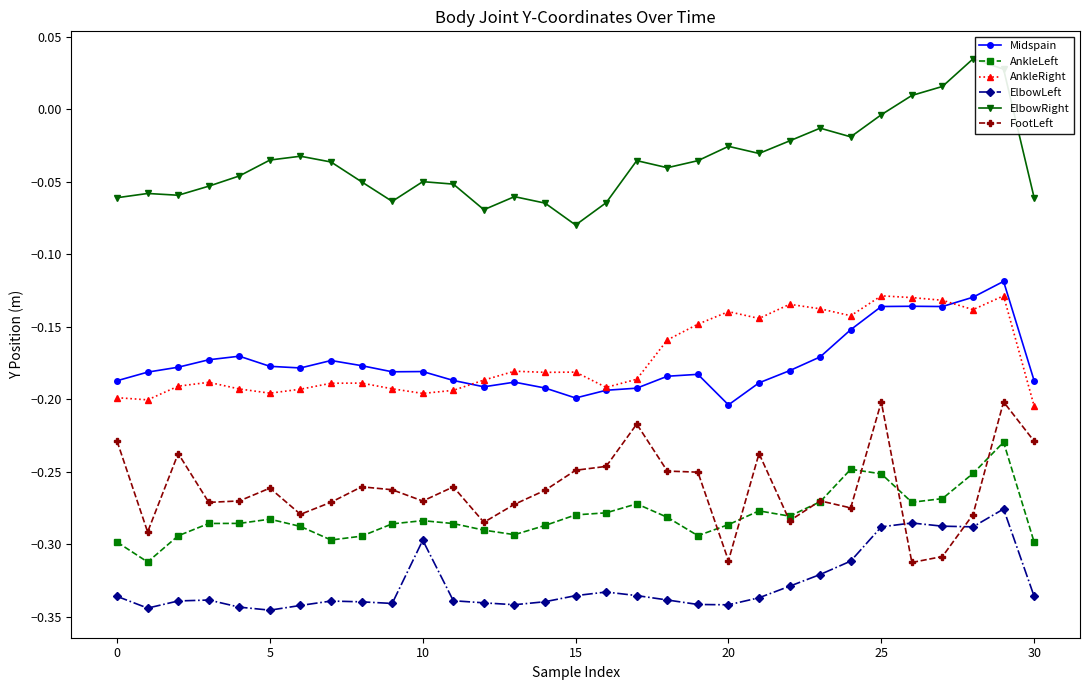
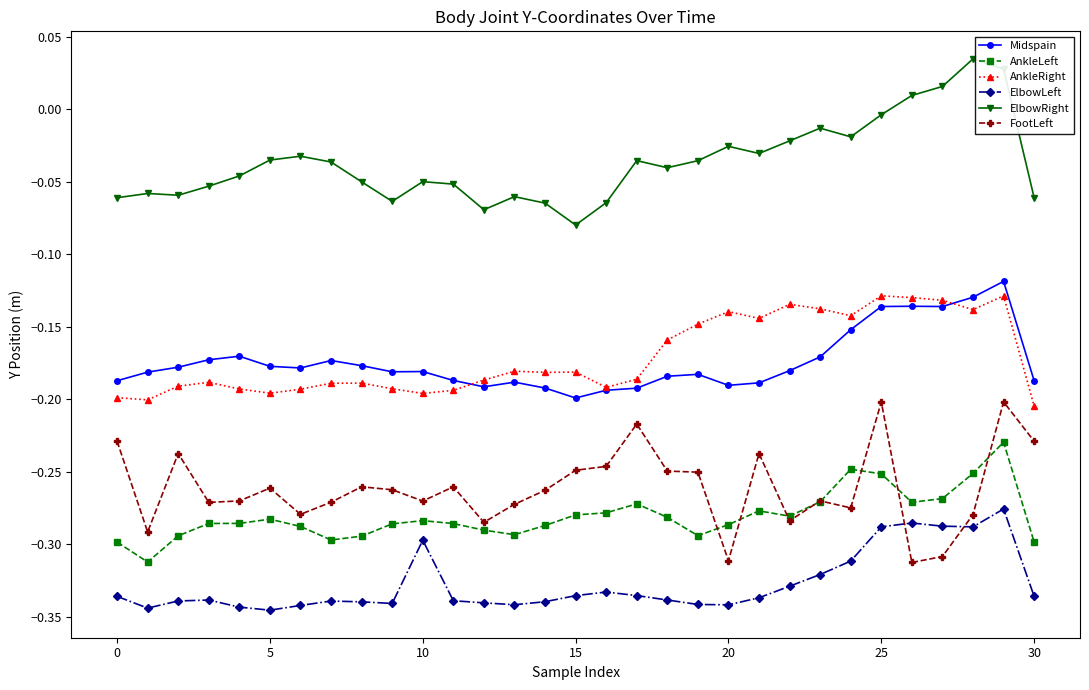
Midspain, 20: -0.204 -> -0.191
